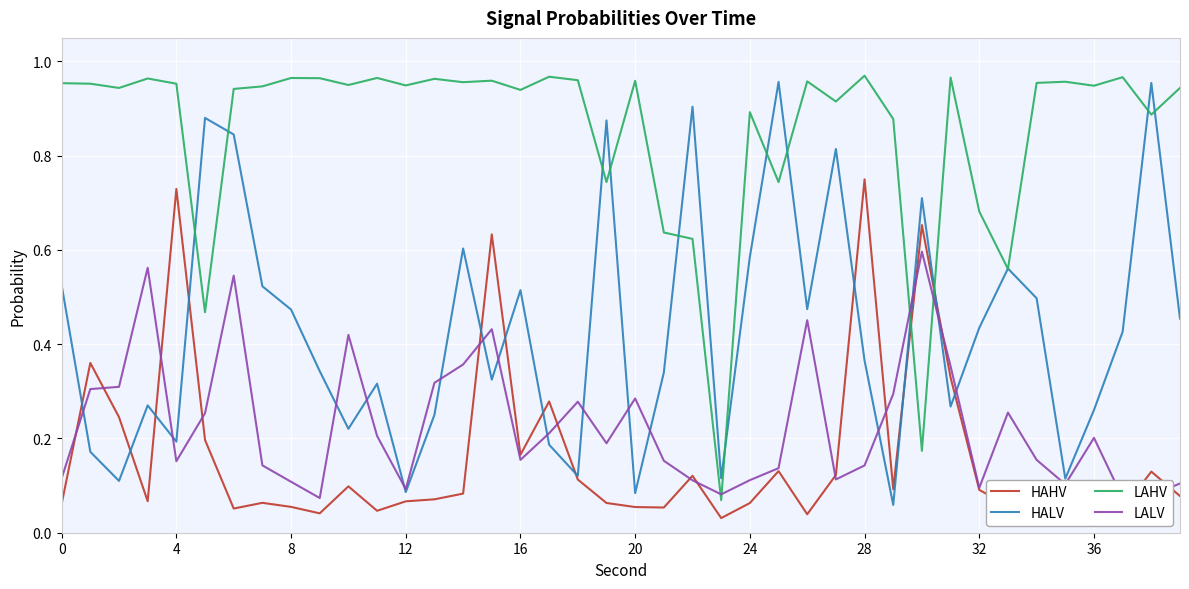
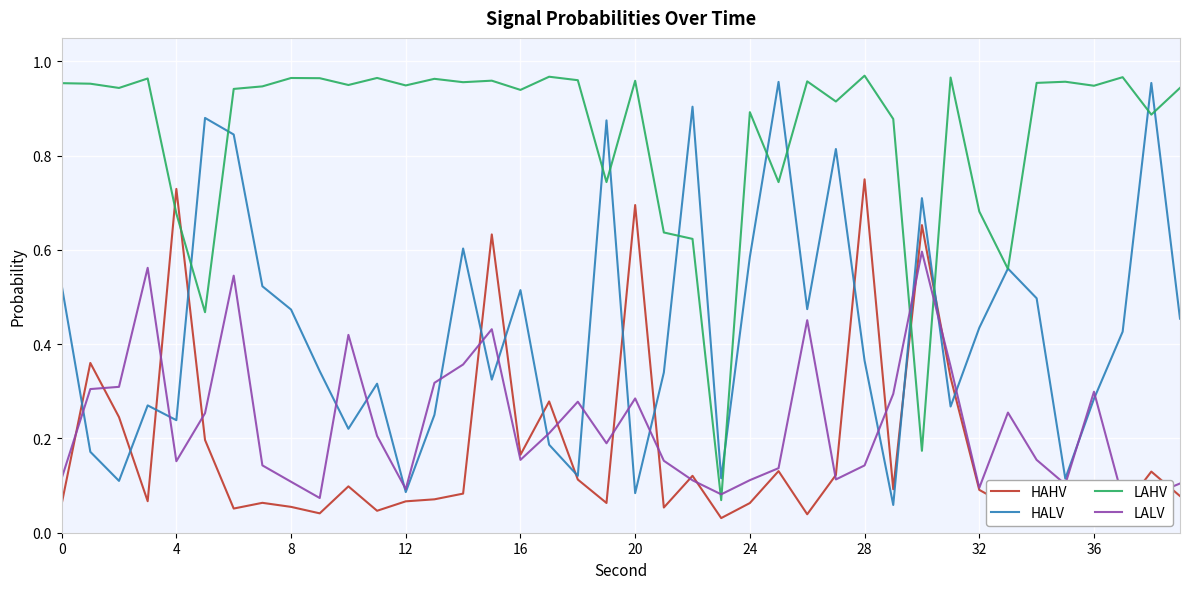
HALV, 4: 0.19 -> 0.24
LAHV, 4: 0.95 -> 0.68
HAHV, 20: 0.05 -> 0.70
HALV, 36: 0.26 -> 0.28
LALV, 36: 0.20 -> 0.30
